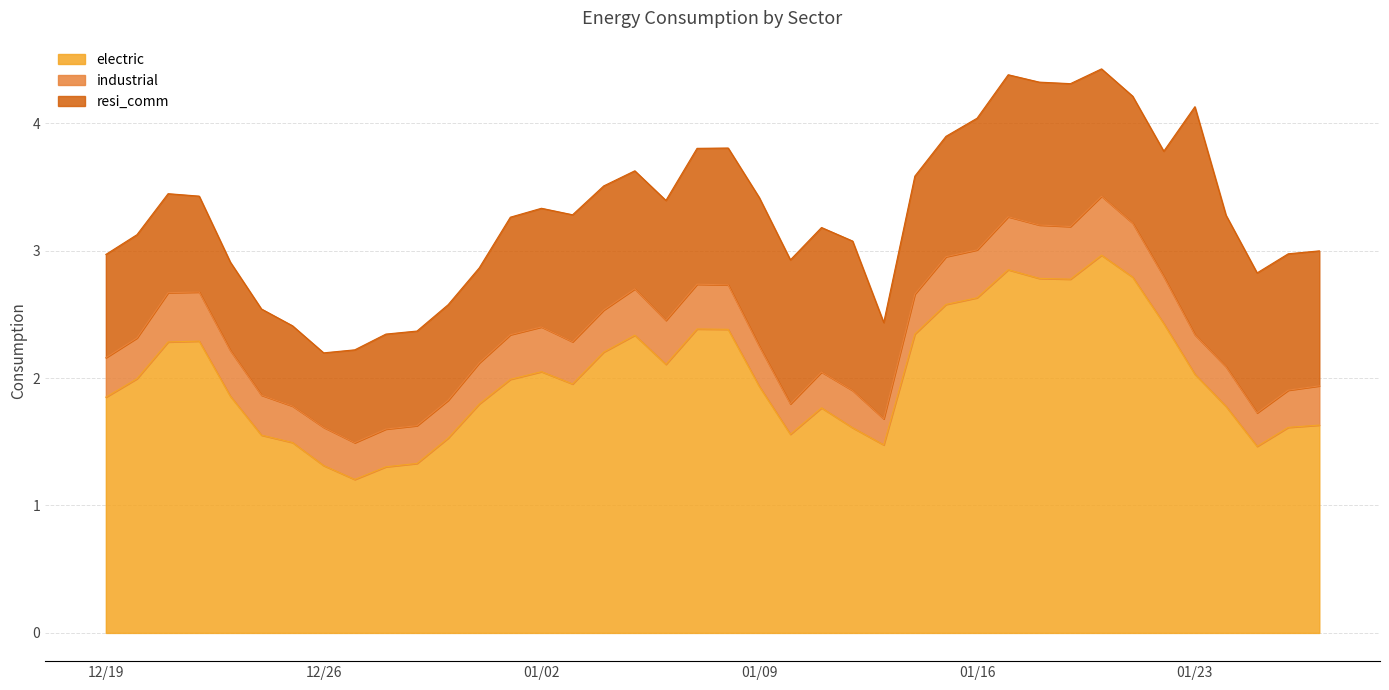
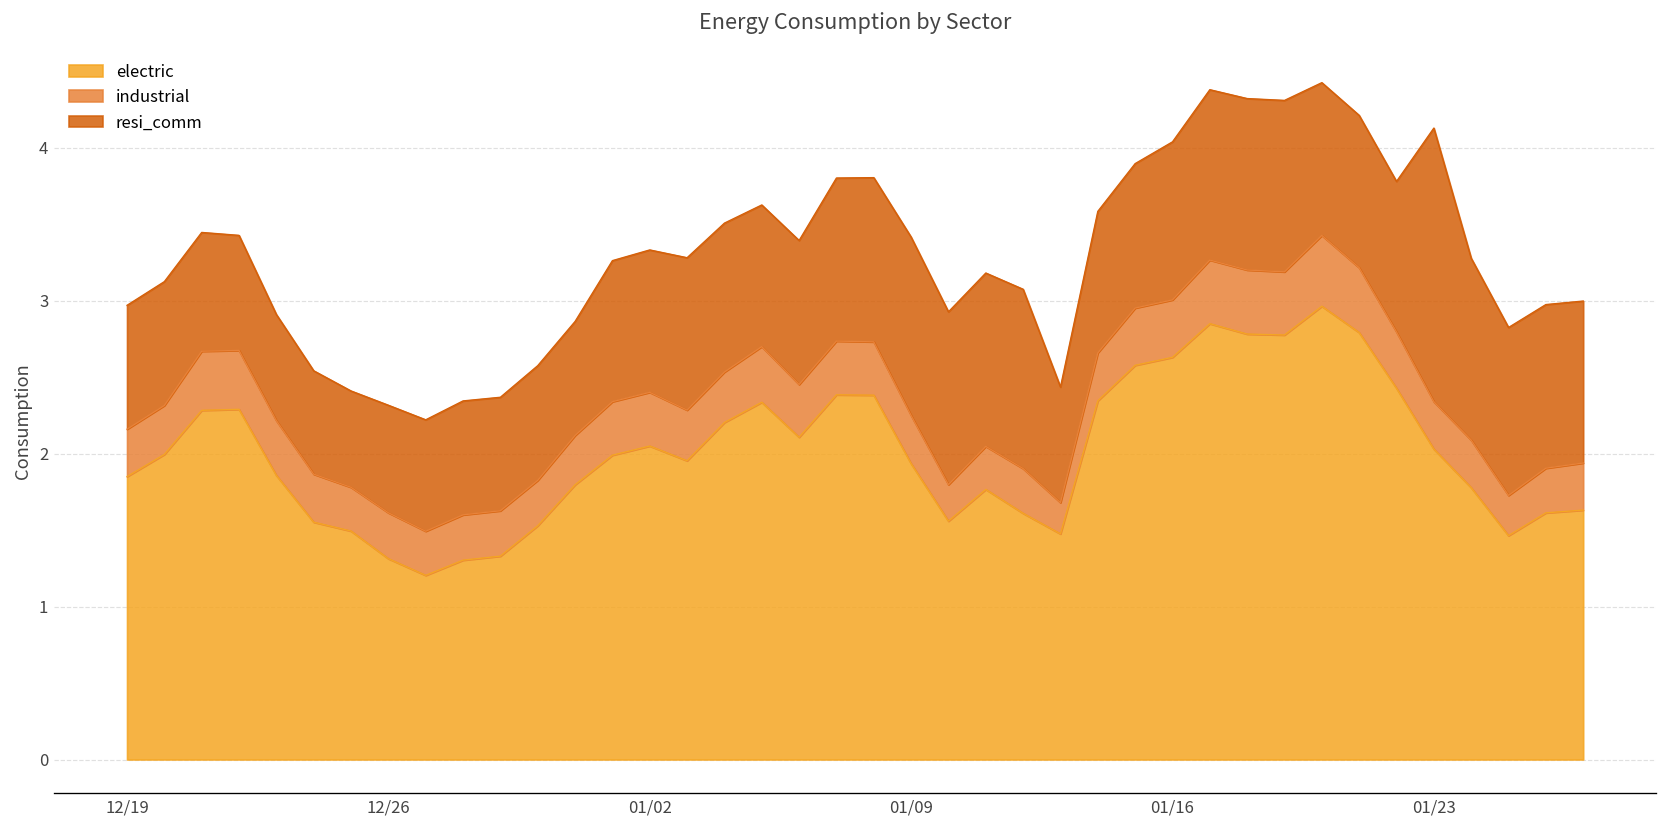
resi_comm, 12/26: 0.58 -> 0.70
